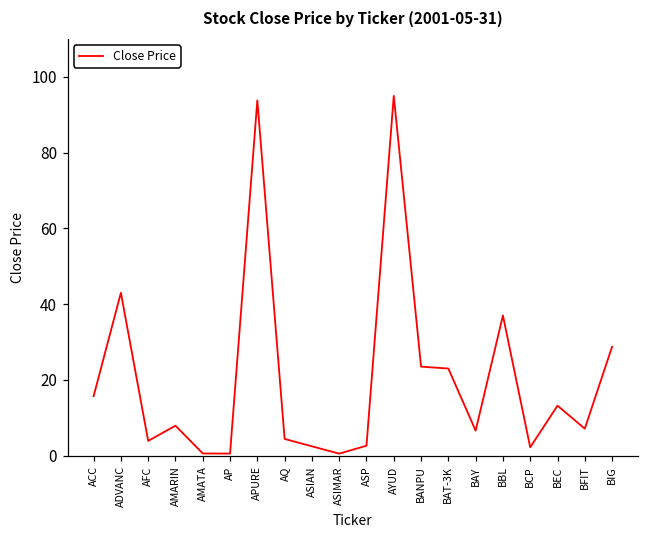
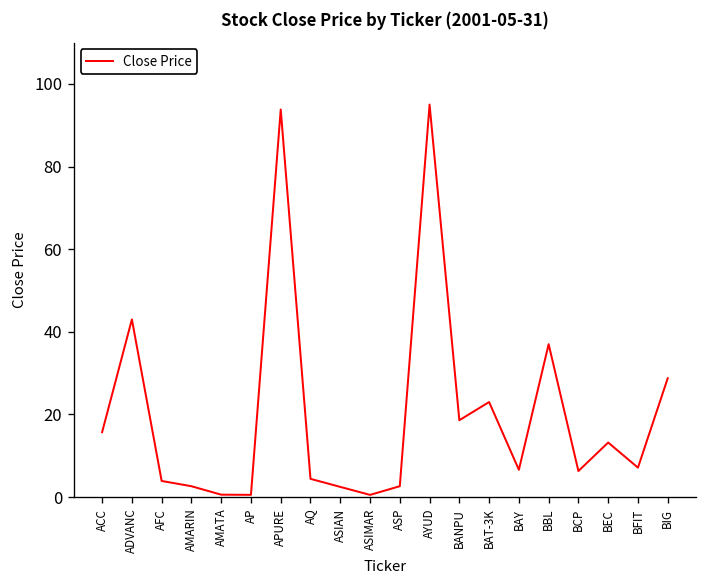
AMARIN: 8 -> 3
BANPU: 24 -> 19
BCP: 2 -> 6
